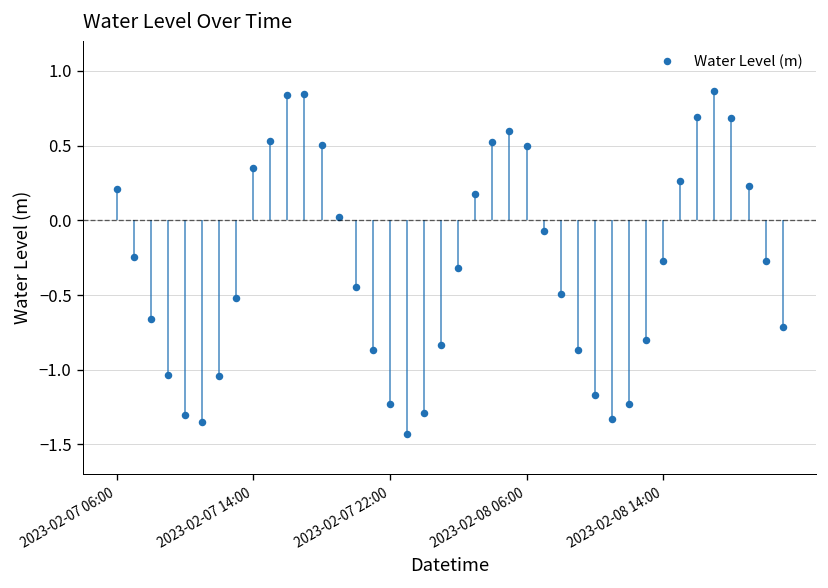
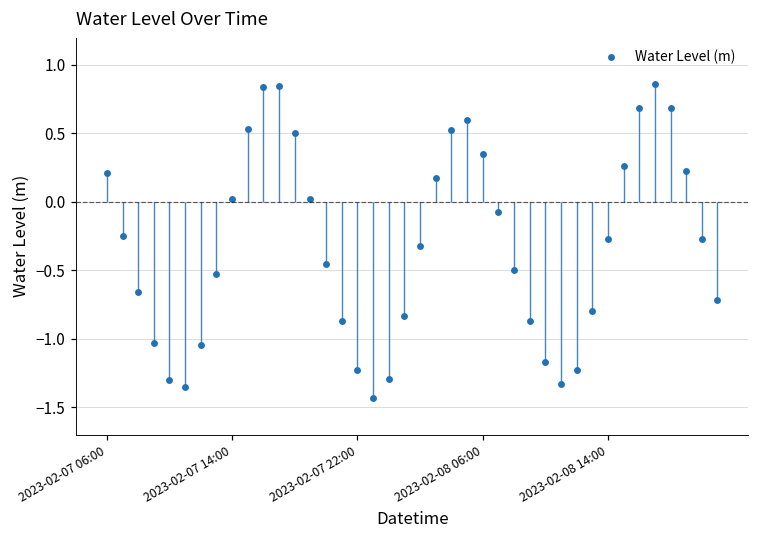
2023-02-07 14:00: 0.35 -> 0.02
2023-02-08 06:00: 0.50 -> 0.35
